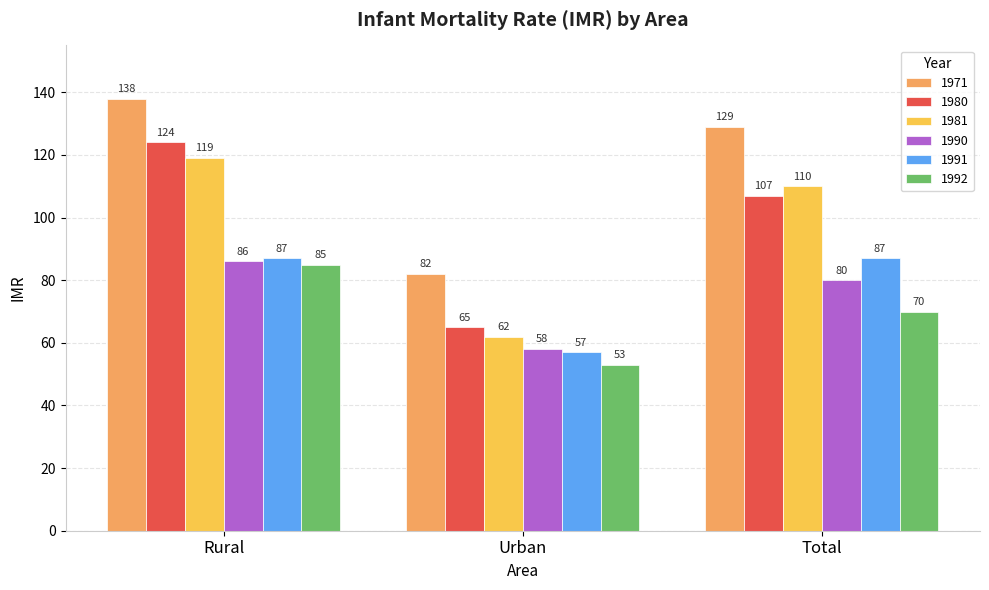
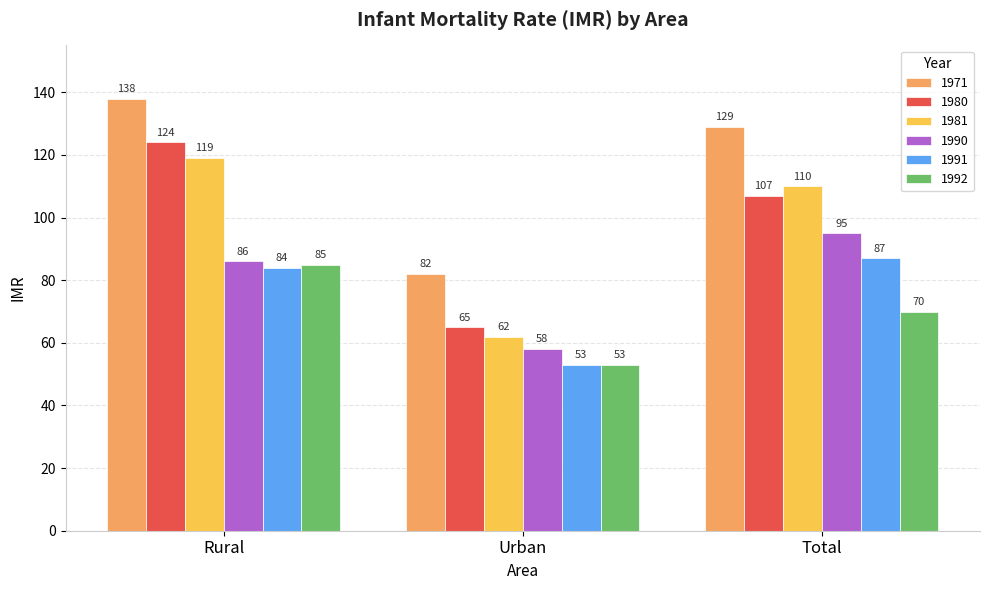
1991, Rural: 87 -> 84
1991, Urban: 57 -> 53
1990, Total: 80 -> 95
